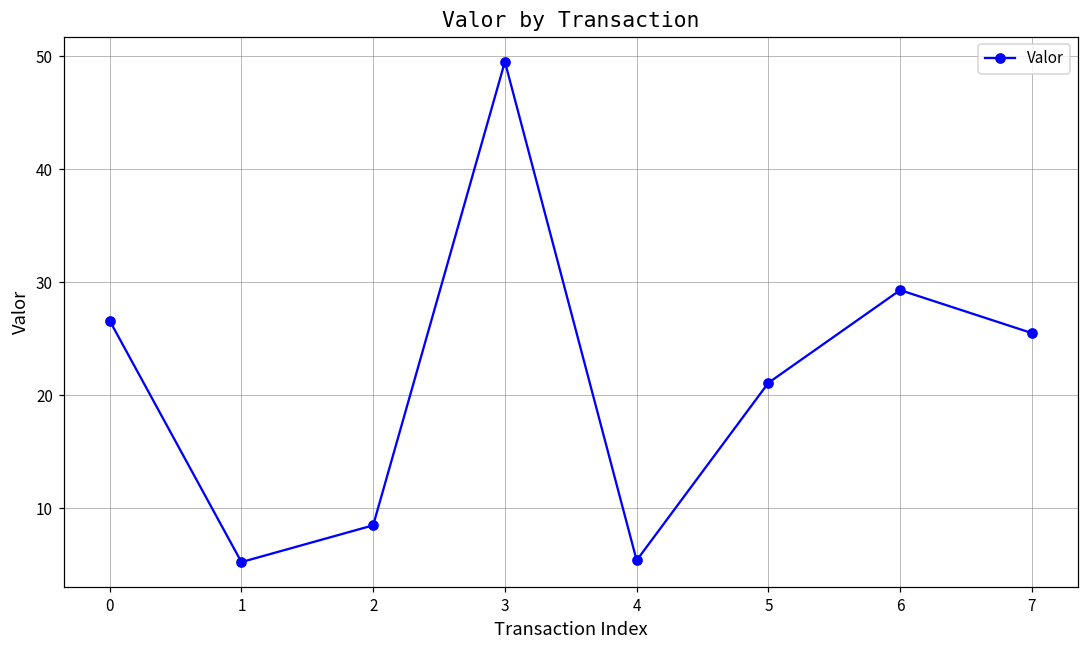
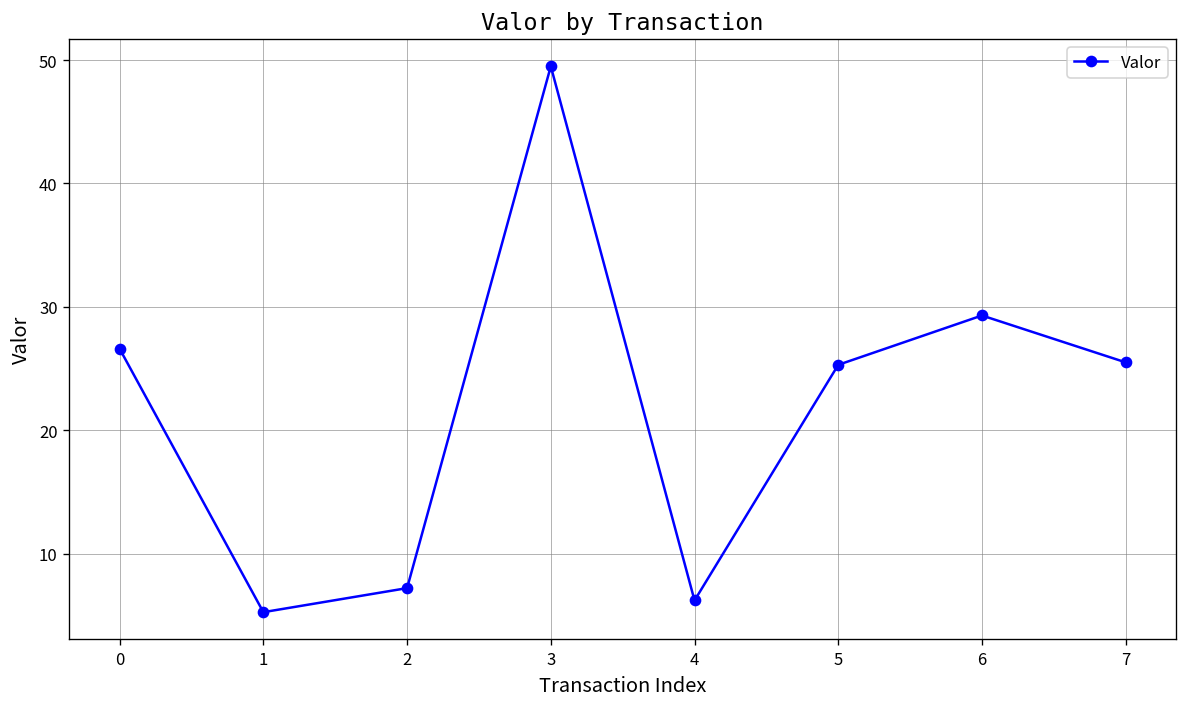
2: 8.5 -> 7.2
4: 5.4 -> 6.2
5: 21.1 -> 25.3
